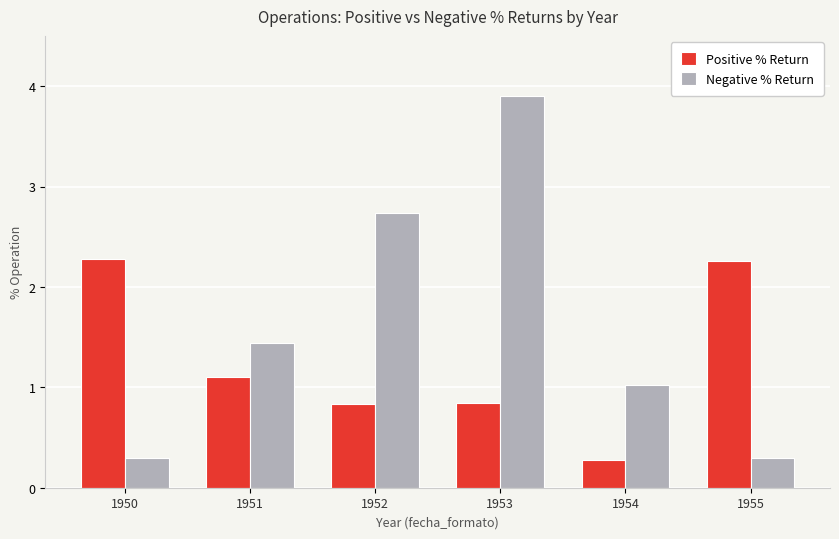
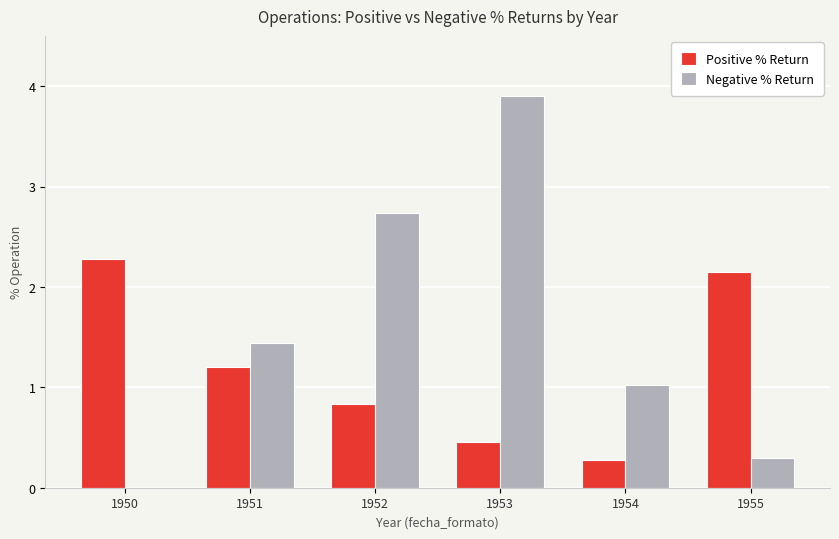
Negative % Return, 1950: 0.3 -> 0.0
Positive % Return, 1951: 1.1 -> 1.2
Positive % Return, 1953: 0.84 -> 0.46
Positive % Return, 1955: 2.26 -> 2.15
